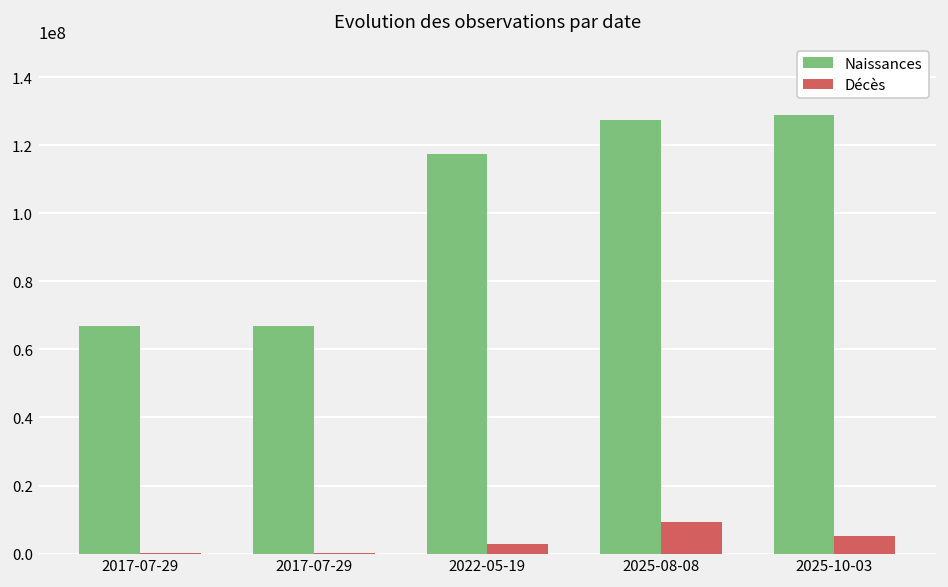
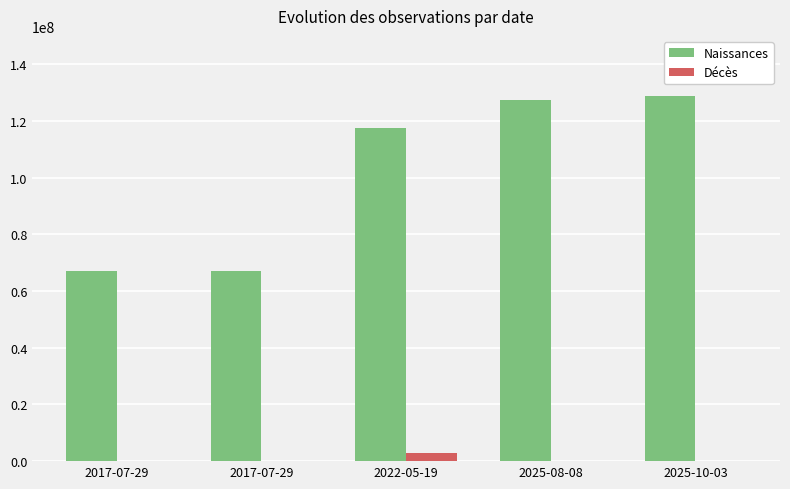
Décès, 2025-08-08: 9000000 -> 0
Décès, 2025-10-03: 5000000 -> 0
